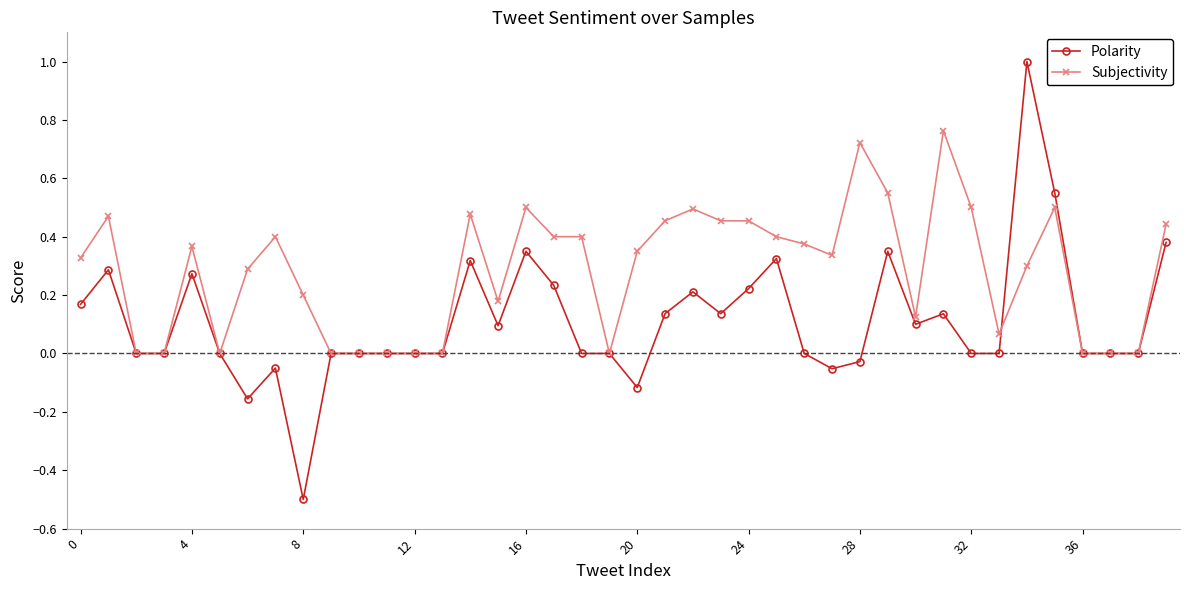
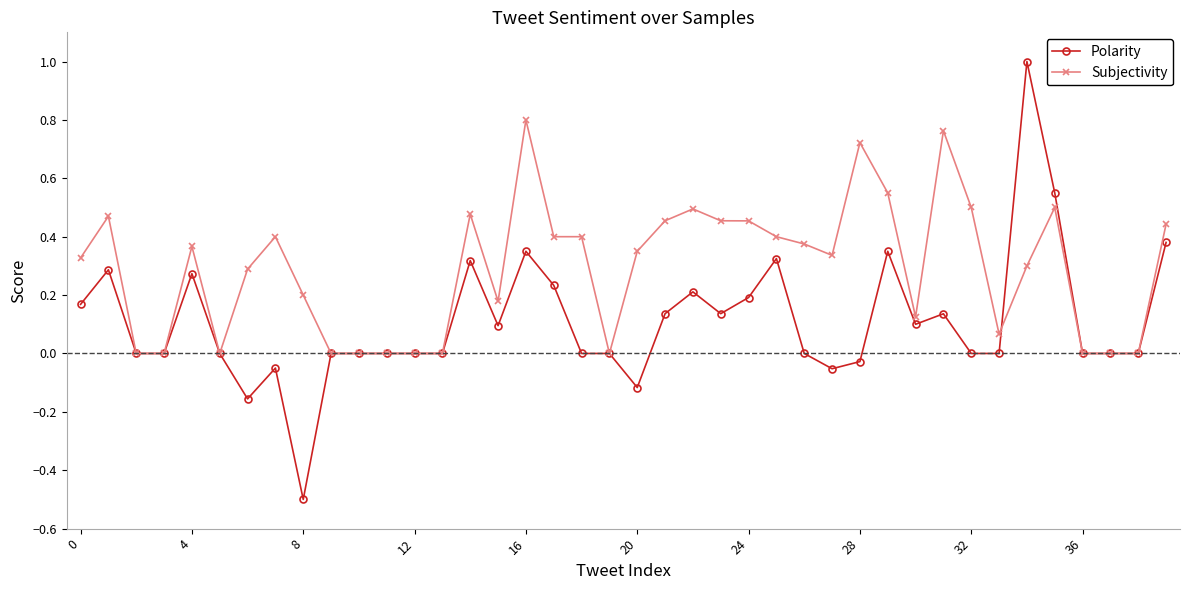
Subjectivity, 16: 0.5 -> 0.8
Polarity, 24: 0.22 -> 0.19
